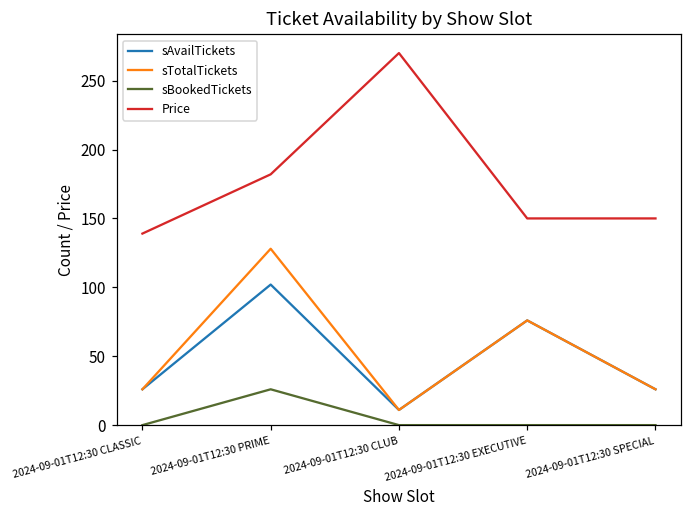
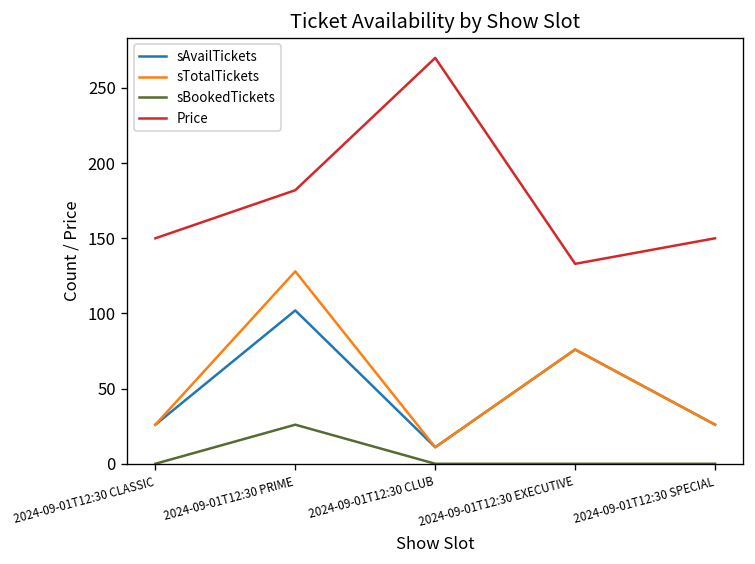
Price, 2024-09-01T12:30 CLASSIC: 139 -> 150
Price, 2024-09-01T12:30 EXECUTIVE: 150 -> 133
